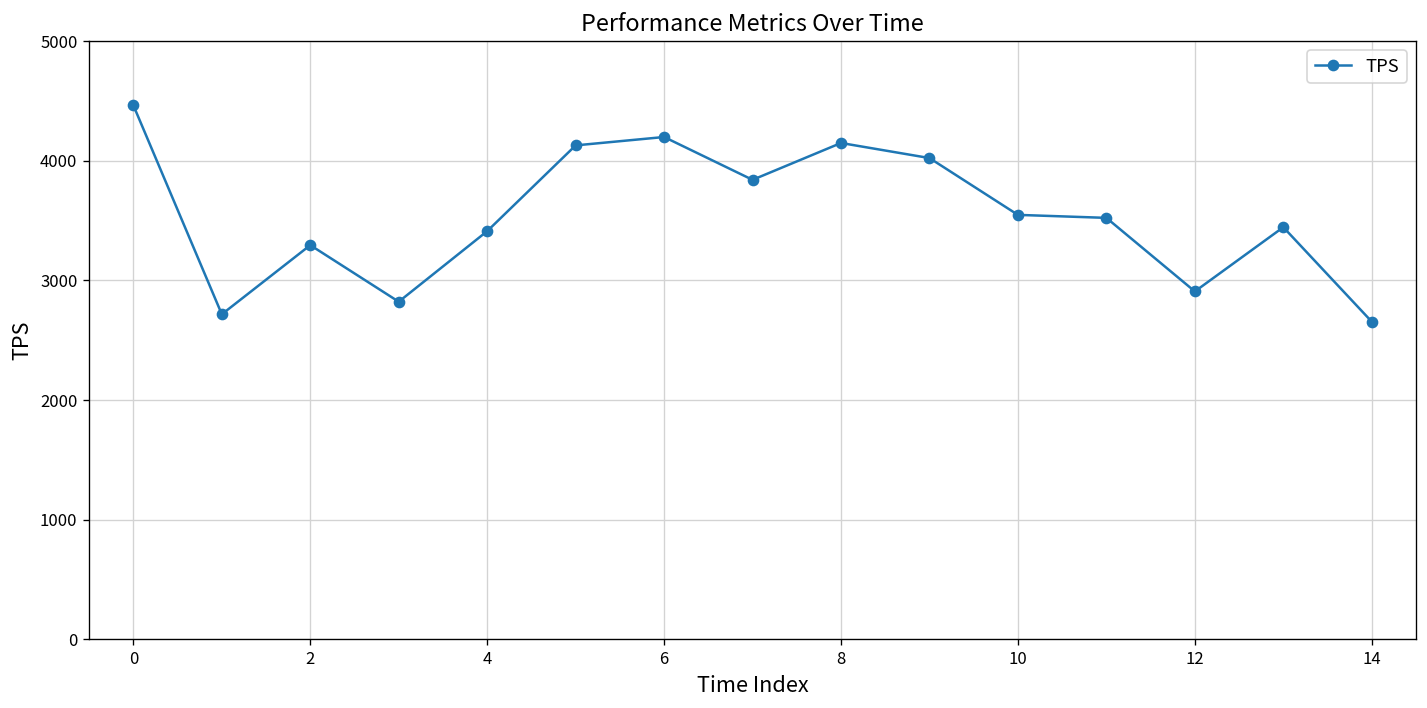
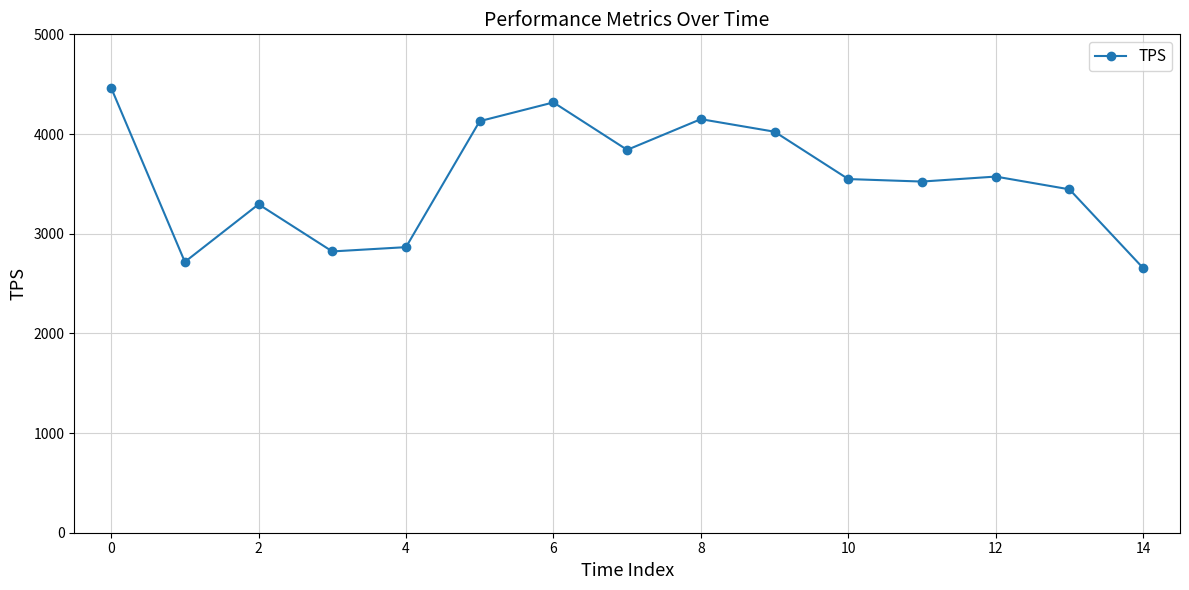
4: 3400 -> 2900
6: 4200 -> 4300
12: 2900 -> 3600
